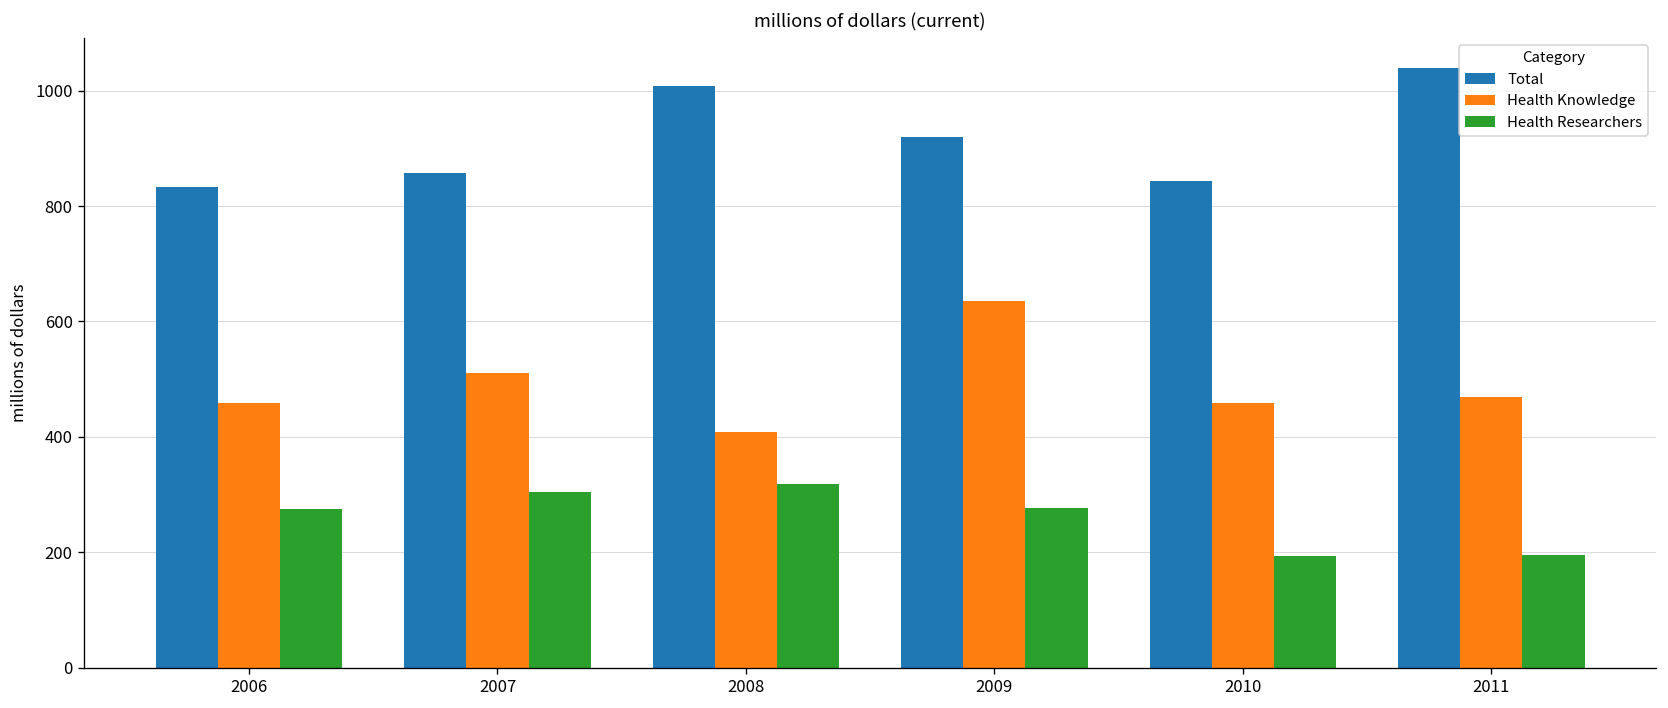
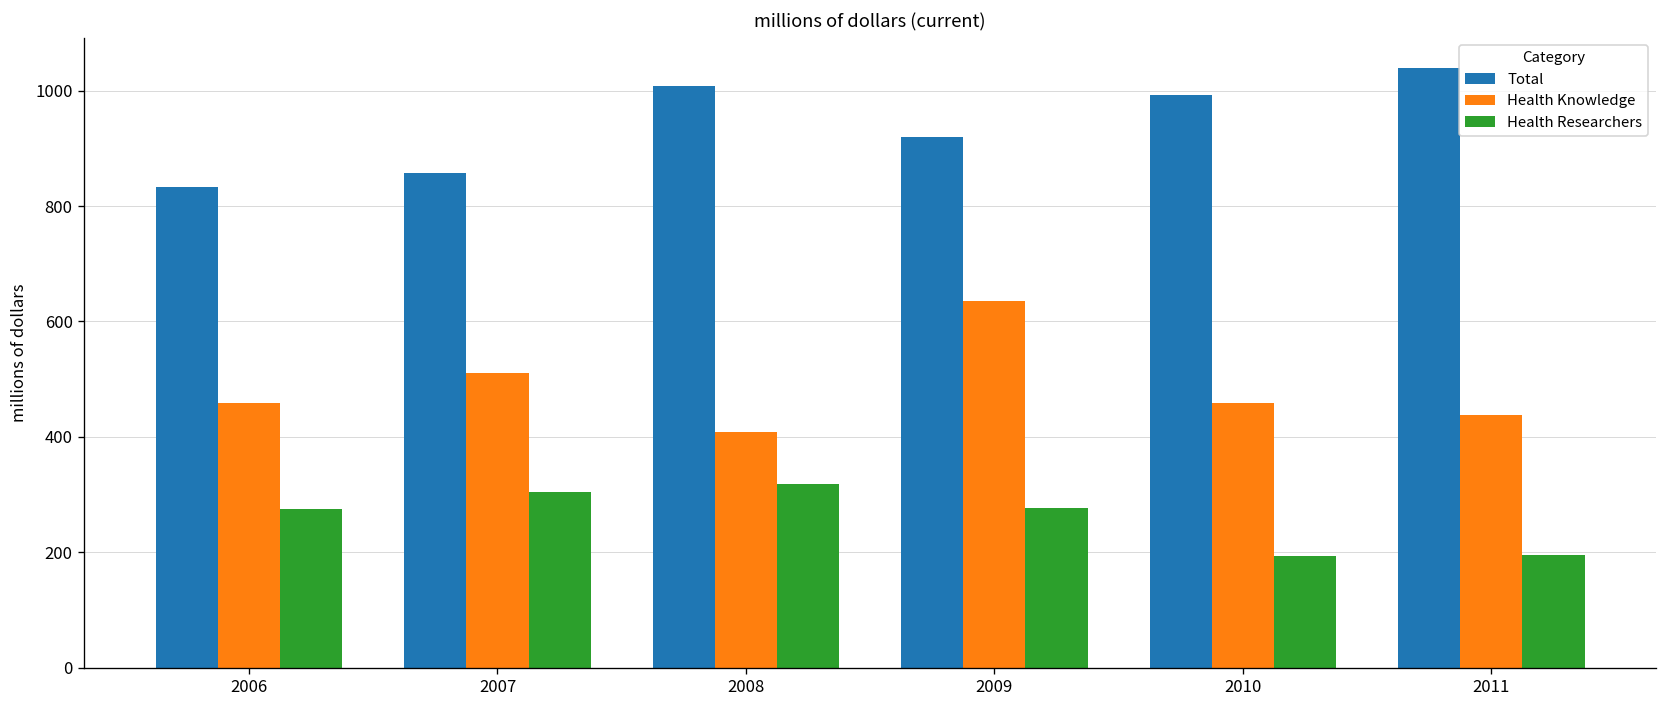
Total, 2010: 840 -> 990
Health Knowledge, 2011: 470 -> 440
